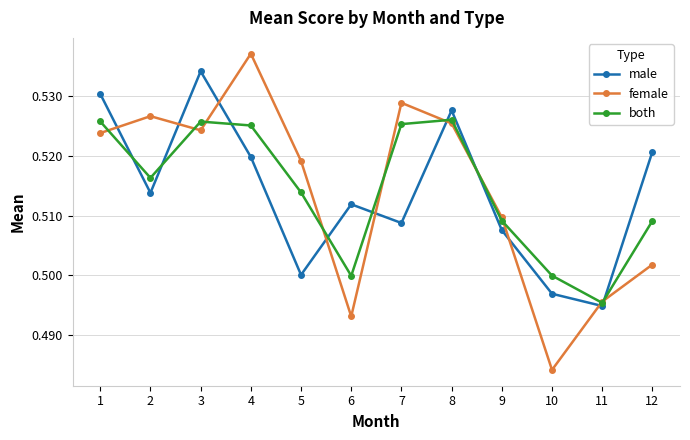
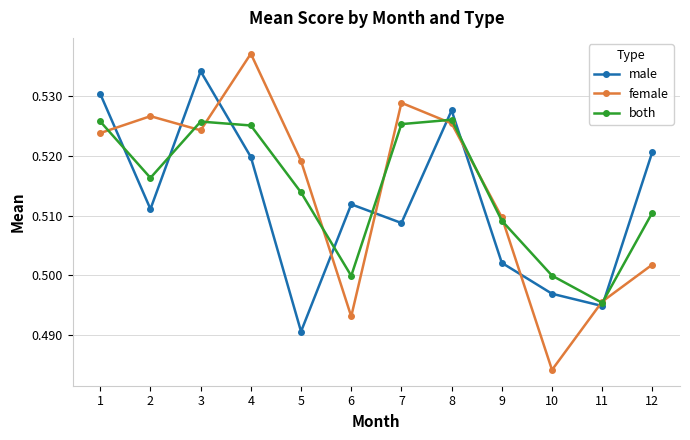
male, 2: 0.514 -> 0.511
male, 5: 0.500 -> 0.491
male, 9: 0.508 -> 0.502
both, 12: 0.509 -> 0.511
